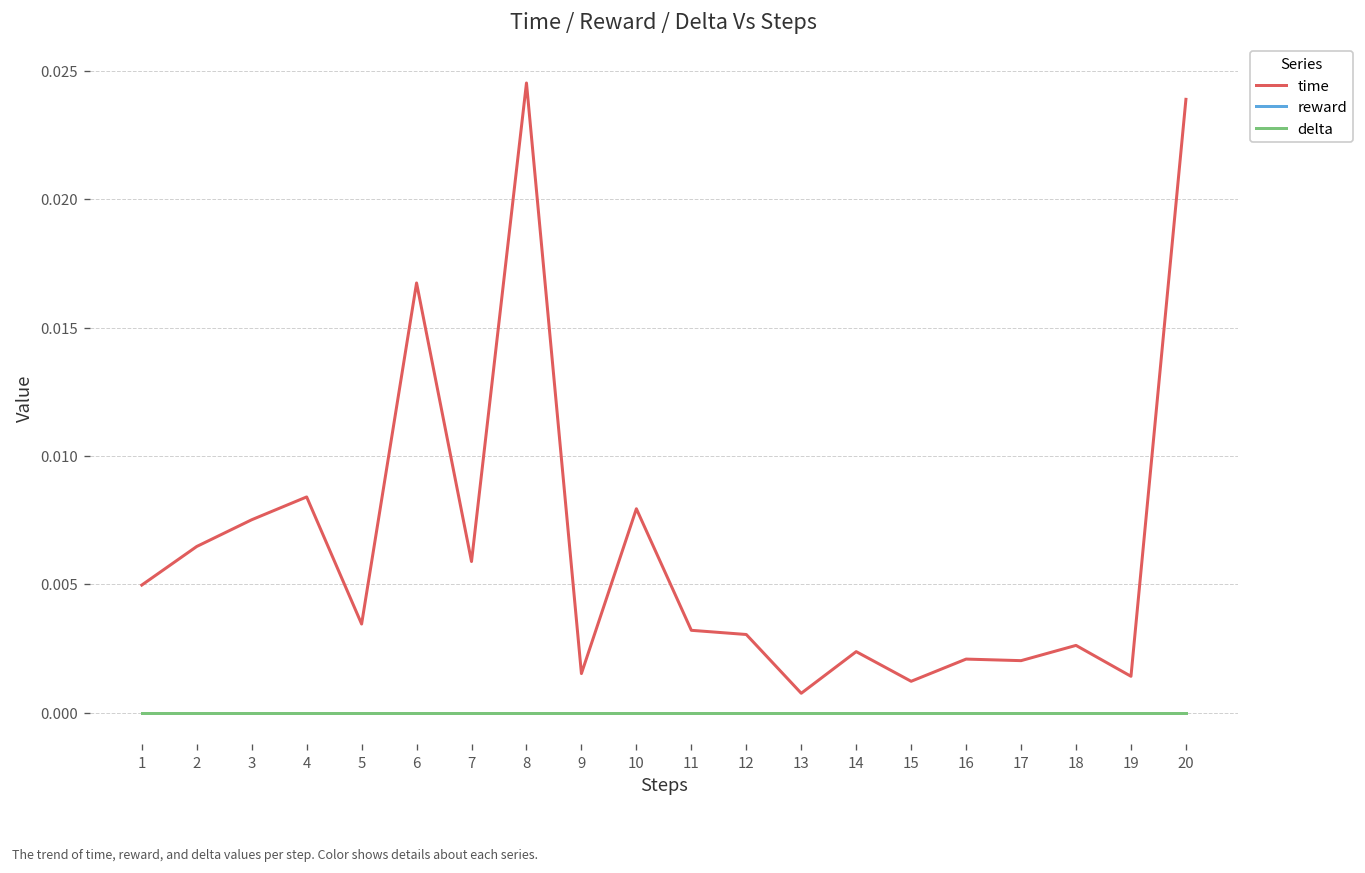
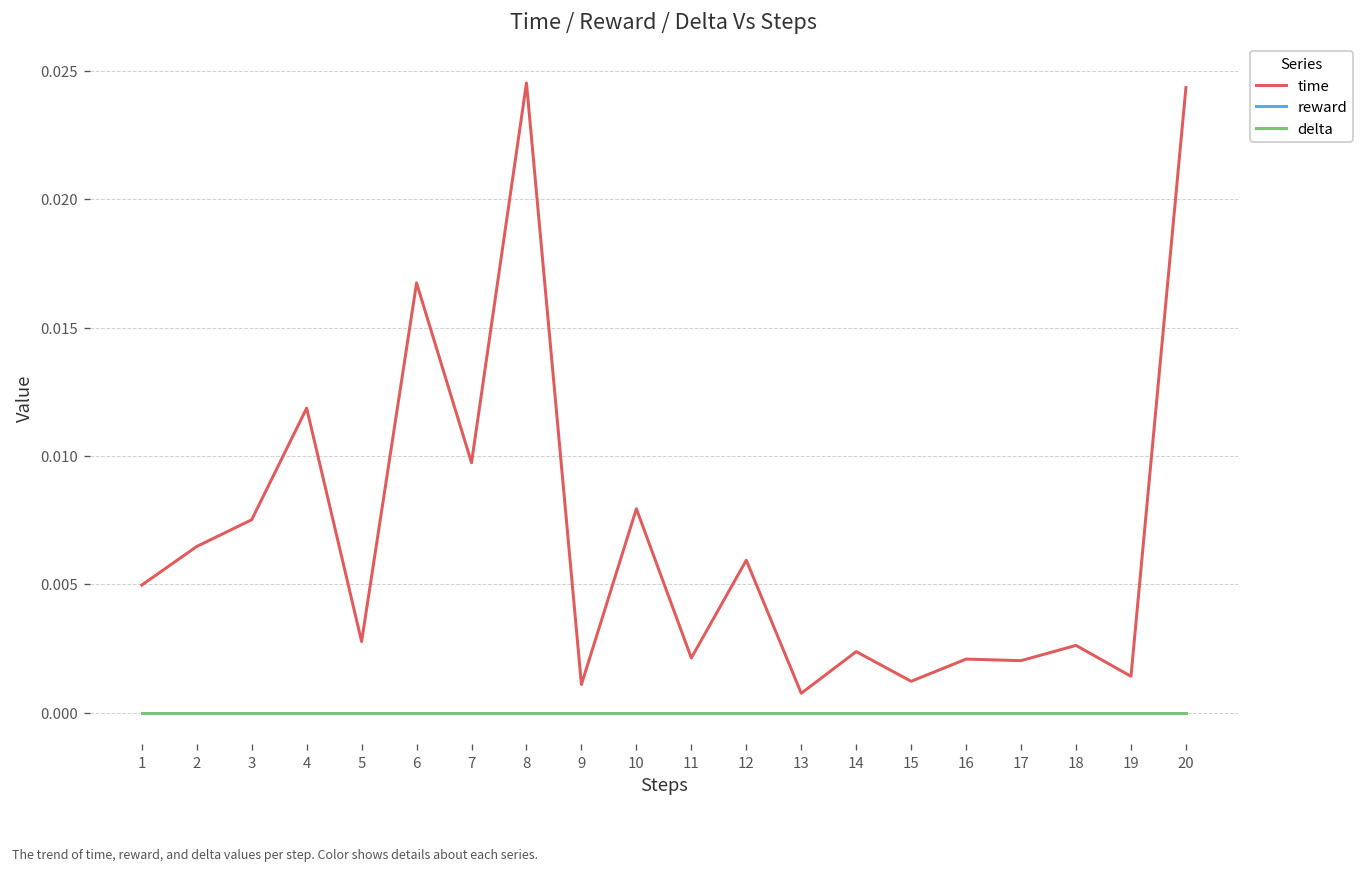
time, 4: 0.0084 -> 0.0119
time, 5: 0.0035 -> 0.0028
time, 7: 0.0059 -> 0.0097
time, 9: 0.0015 -> 0.0011
time, 11: 0.0032 -> 0.0021
time, 12: 0.0030 -> 0.0059
time, 20: 0.0239 -> 0.0243
